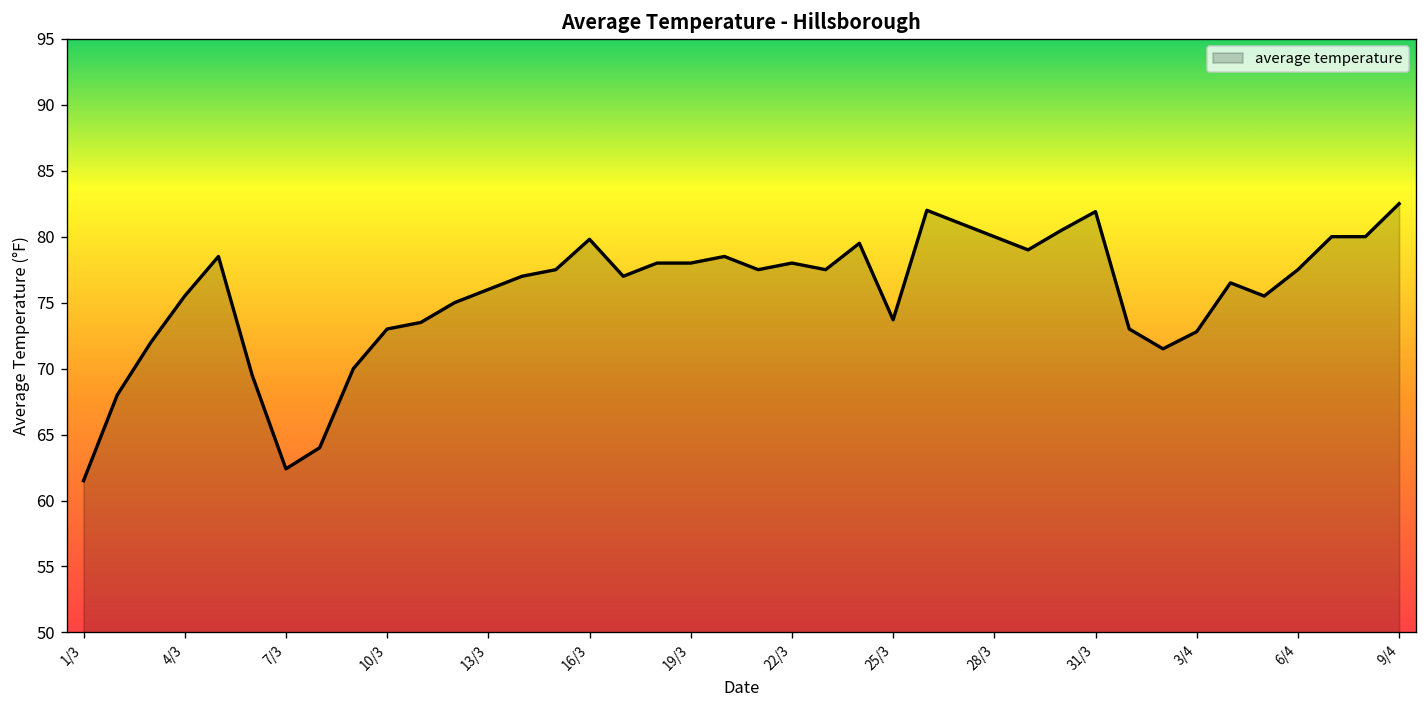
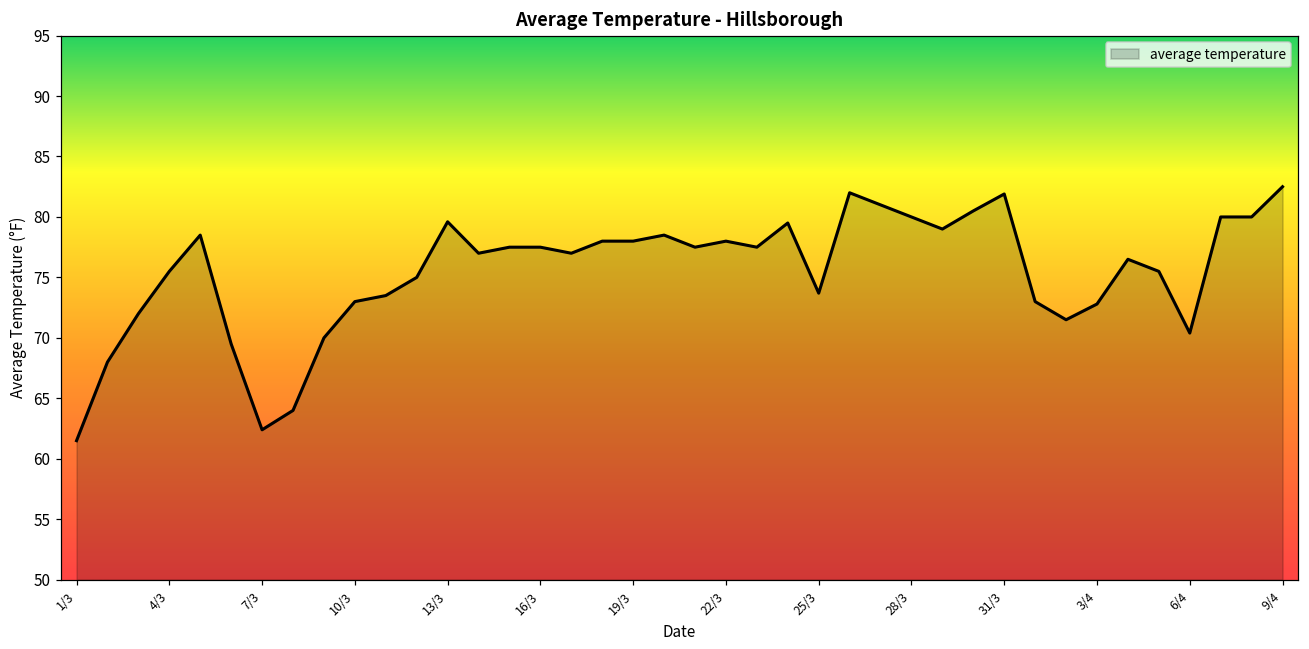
13/3: 76.0 -> 79.6
16/3: 79.8 -> 77.5
6/4: 77.5 -> 70.4
